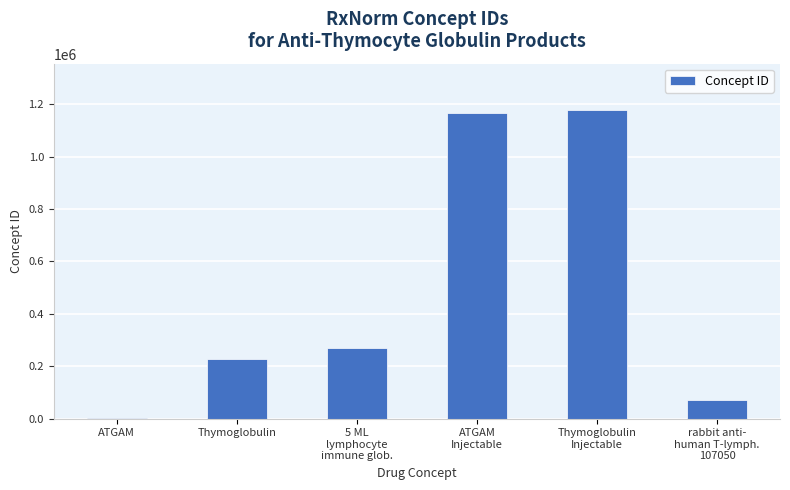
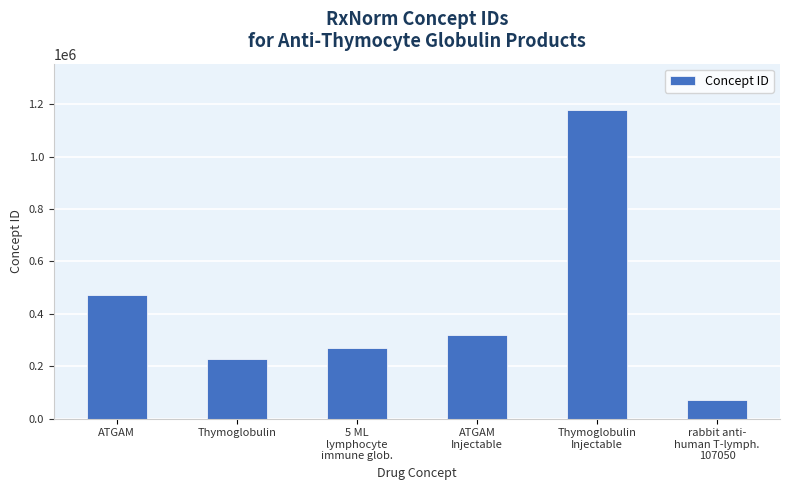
ATGAM: 0 -> 470000
ATGAM Injectable: 1170000 -> 320000
